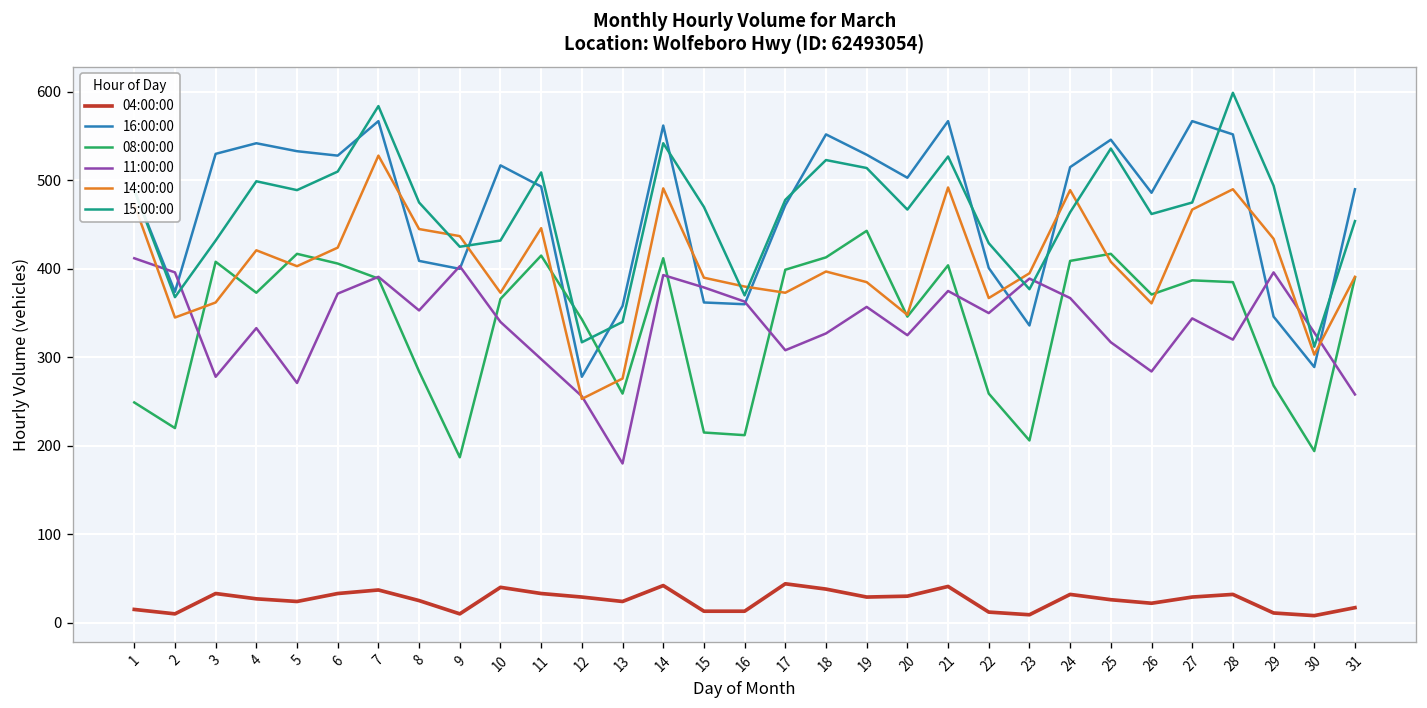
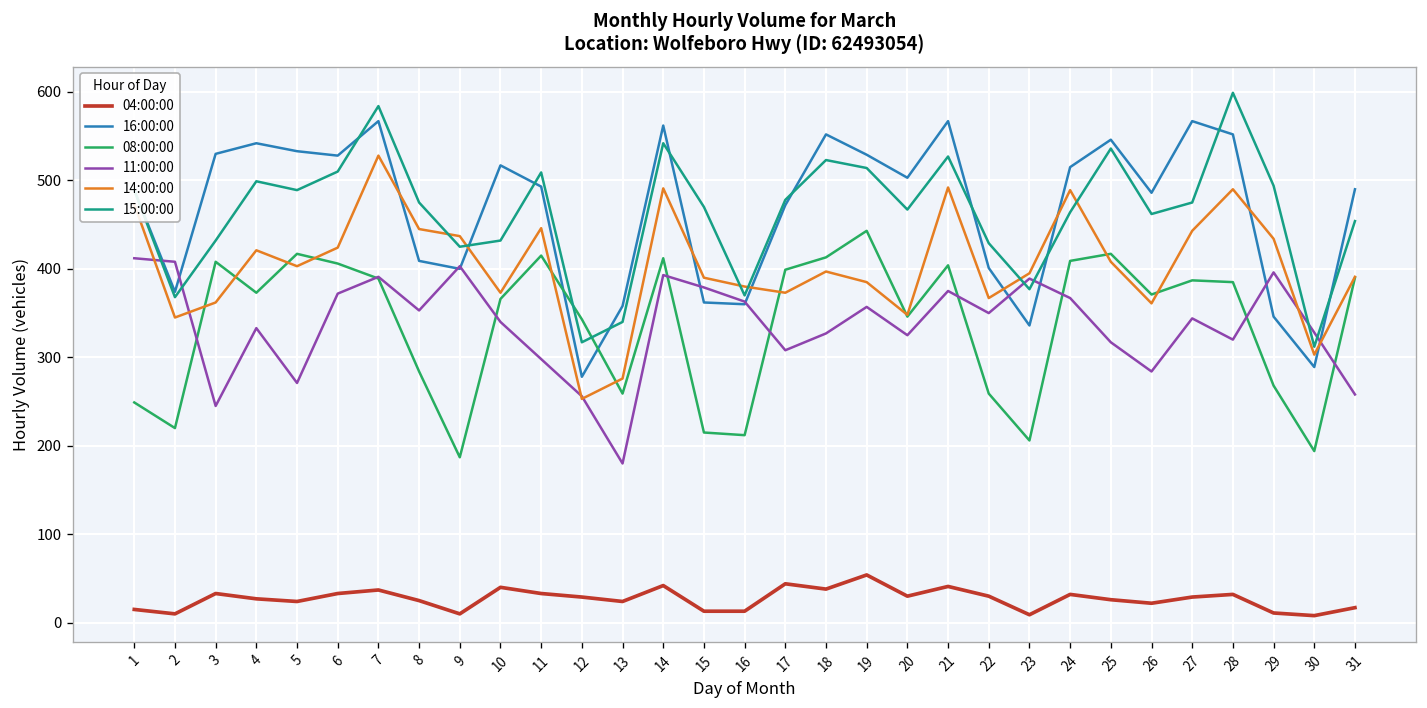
11:00:00, 2: 400 -> 410
11:00:00, 3: 280 -> 250
04:00:00, 19: 30 -> 50
04:00:00, 22: 10 -> 30
14:00:00, 27: 470 -> 440
